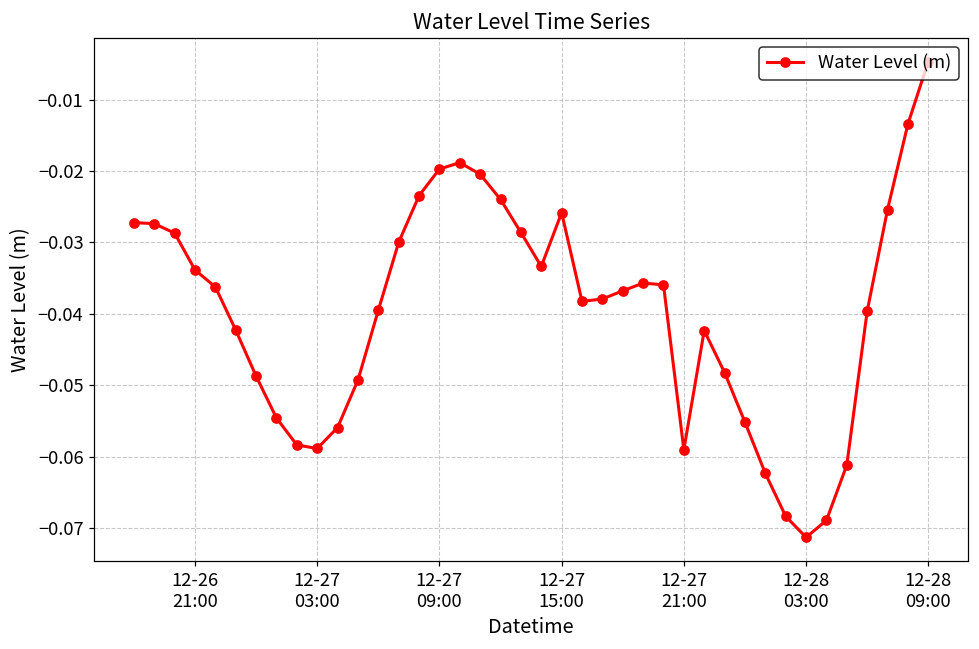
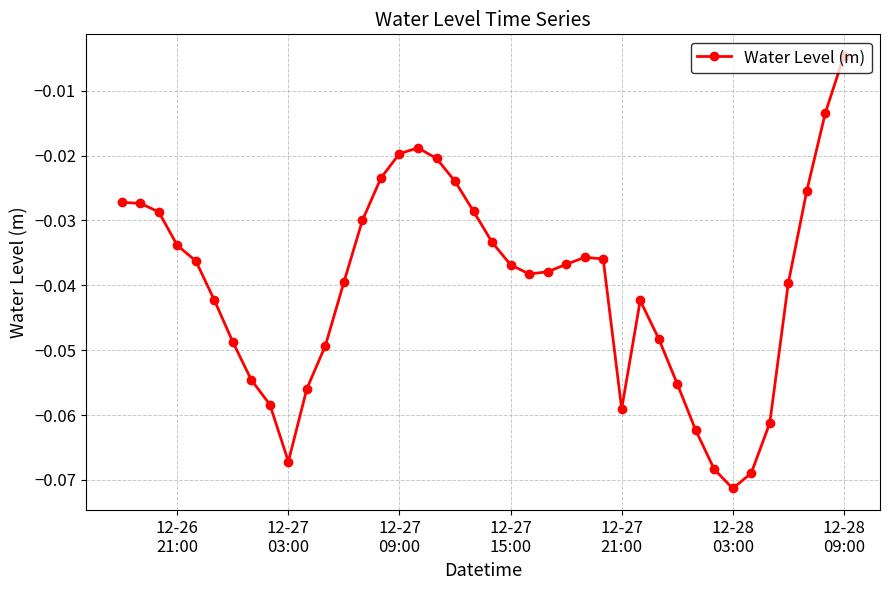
12-27 03:00: -0.059 -> -0.067
12-27 15:00: -0.026 -> -0.037
